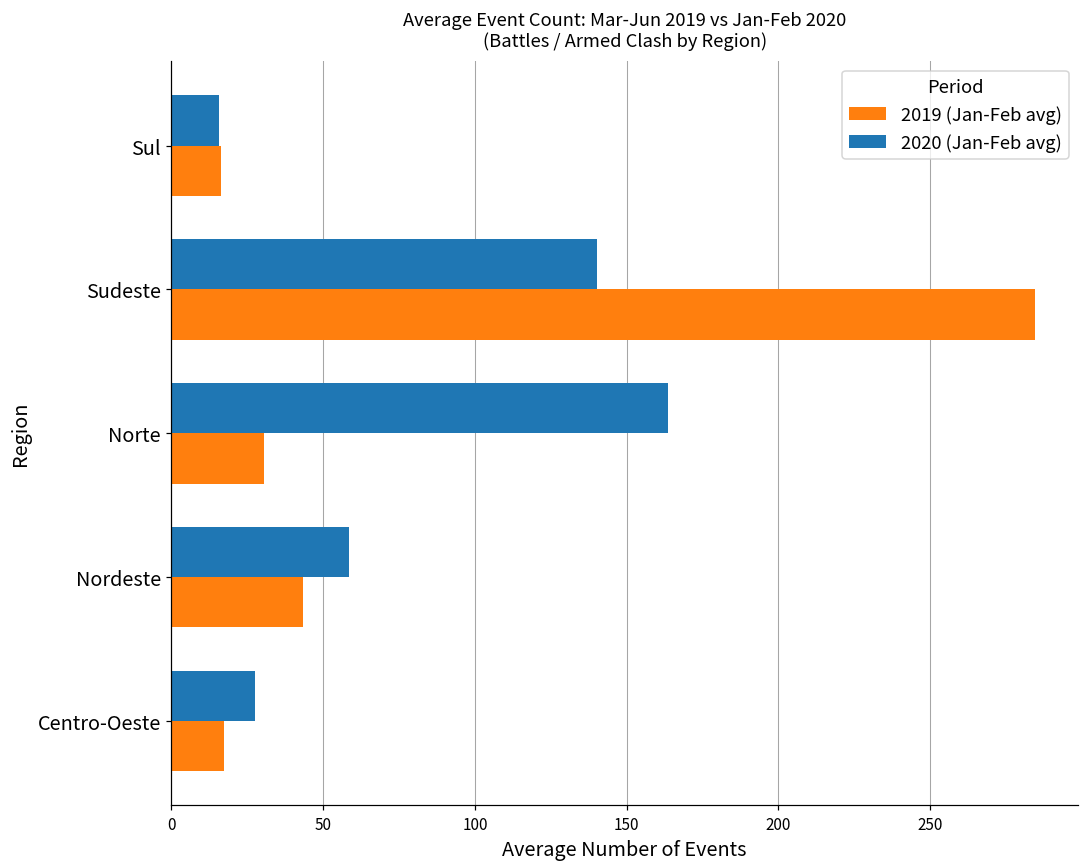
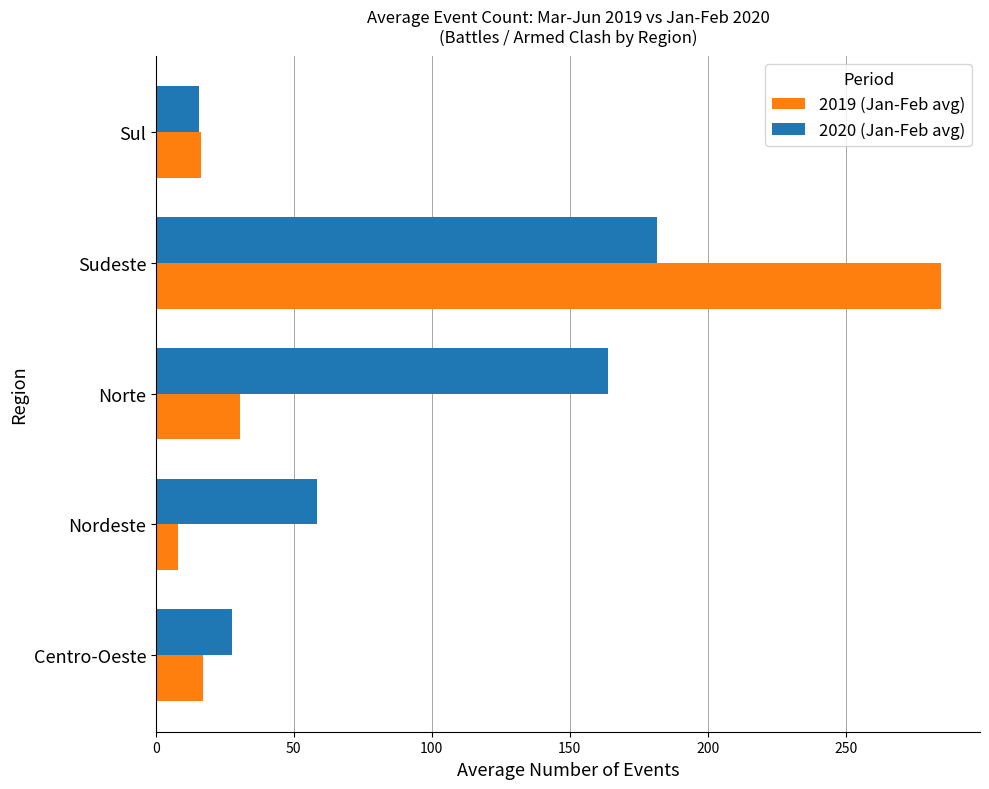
2020 (Jan-Feb avg), Sudeste: 140 -> 182
2019 (Jan-Feb avg), Nordeste: 43 -> 8
